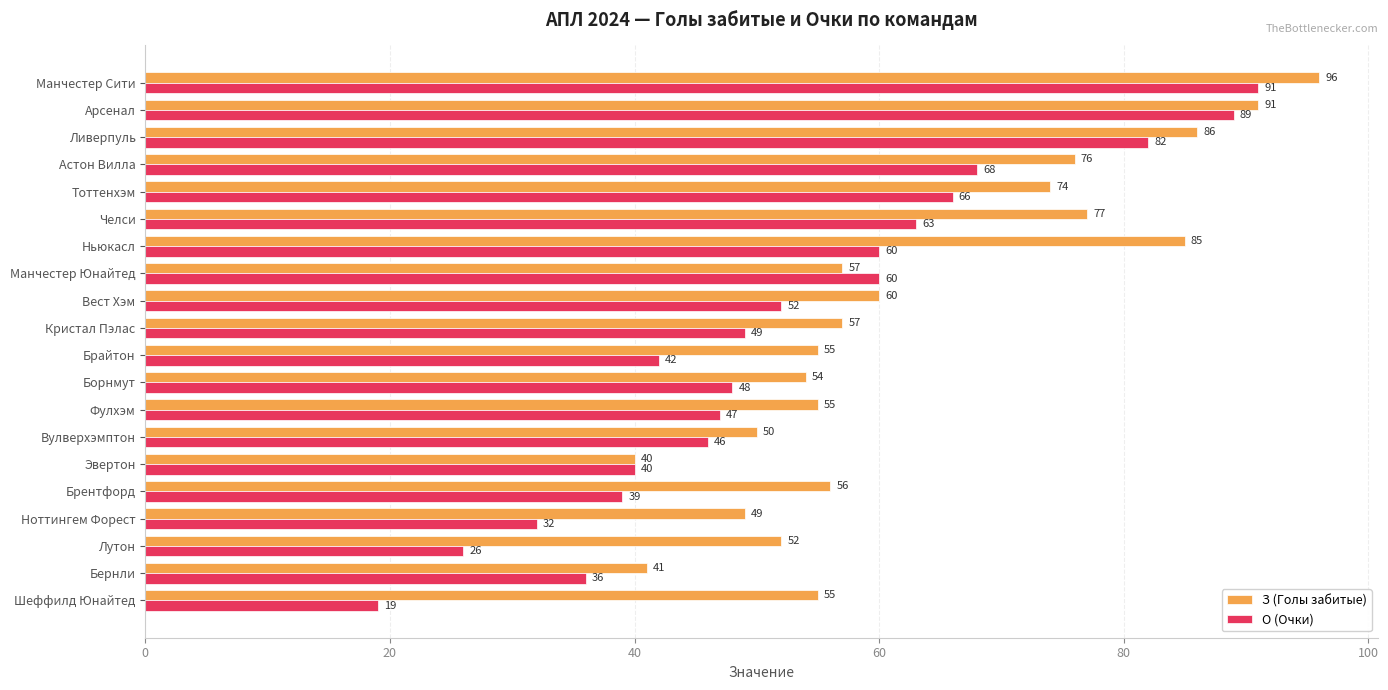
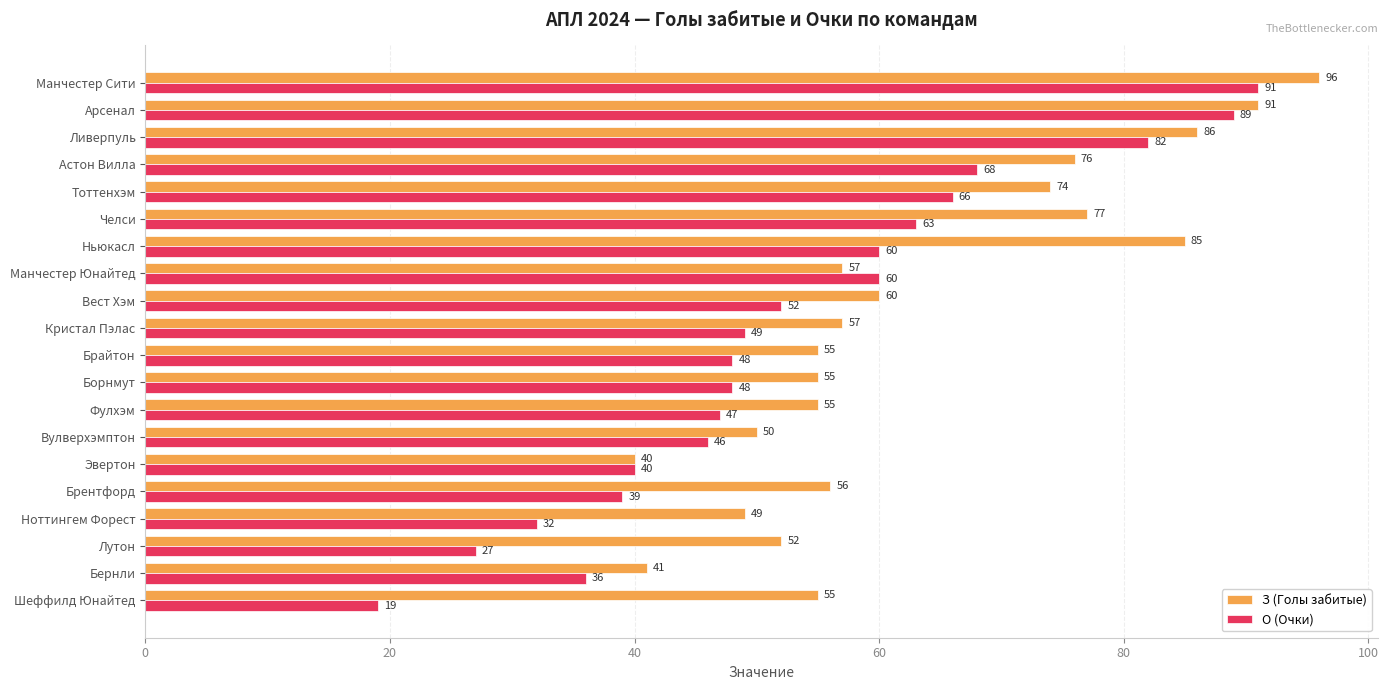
О (Очки), Брайтон: 42 -> 48
З (Голы забитые), Борнмут: 54 -> 55
О (Очки), Лутон: 26 -> 27
